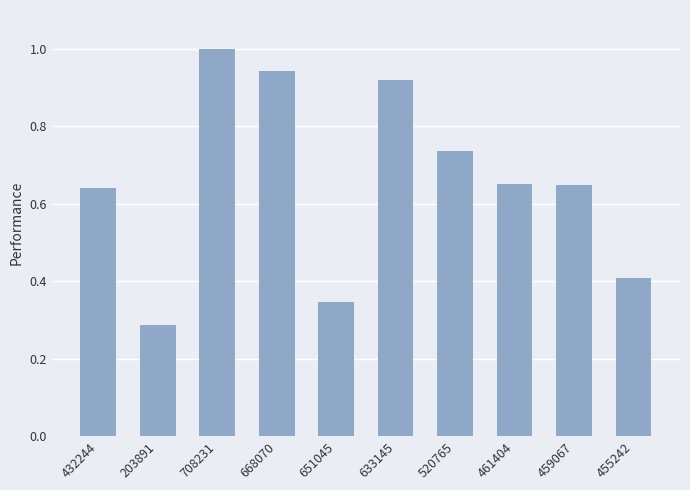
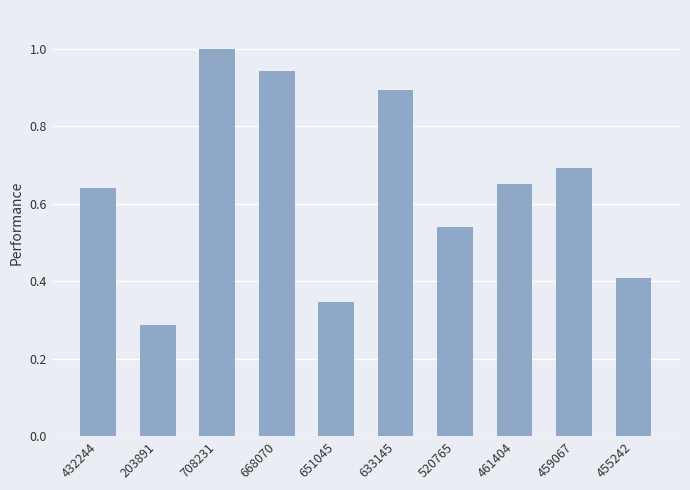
633145: 0.92 -> 0.89
520765: 0.74 -> 0.54
459067: 0.65 -> 0.69
